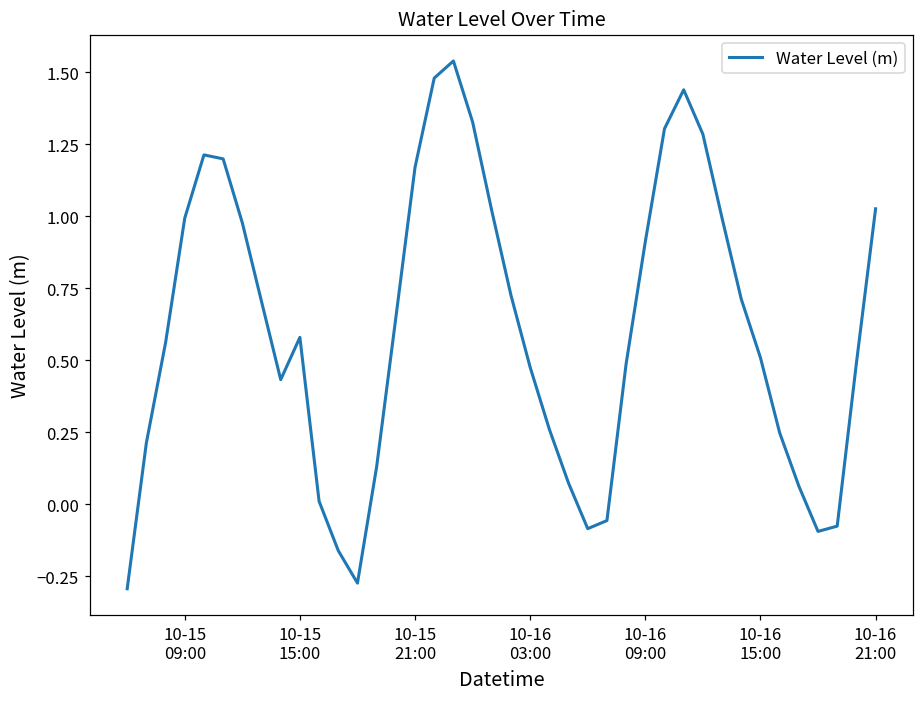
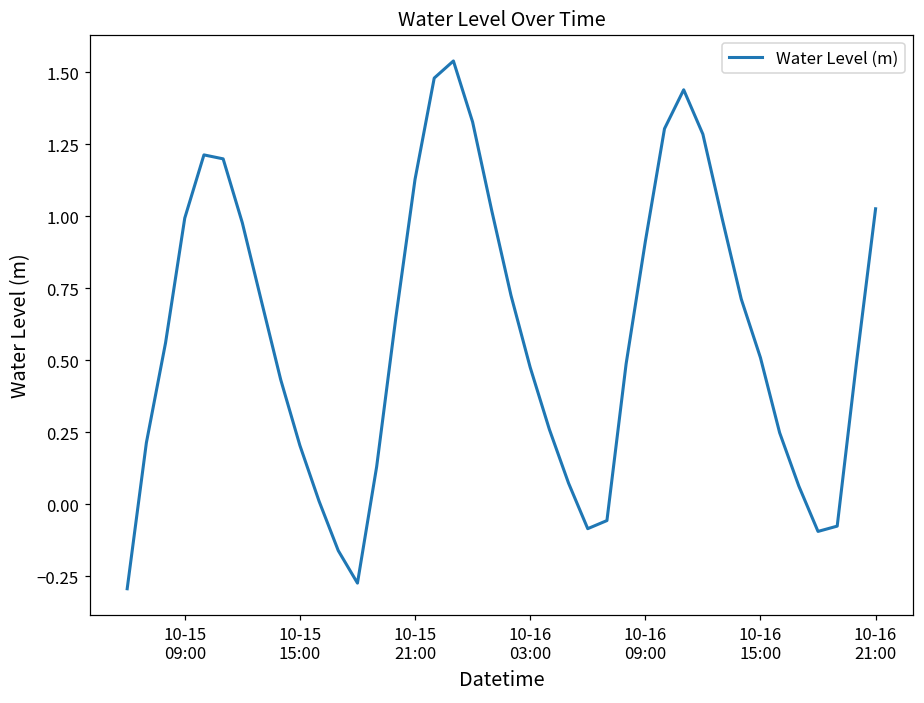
10-15 15:00: 0.58 -> 0.20
10-15 21:00: 1.17 -> 1.13
